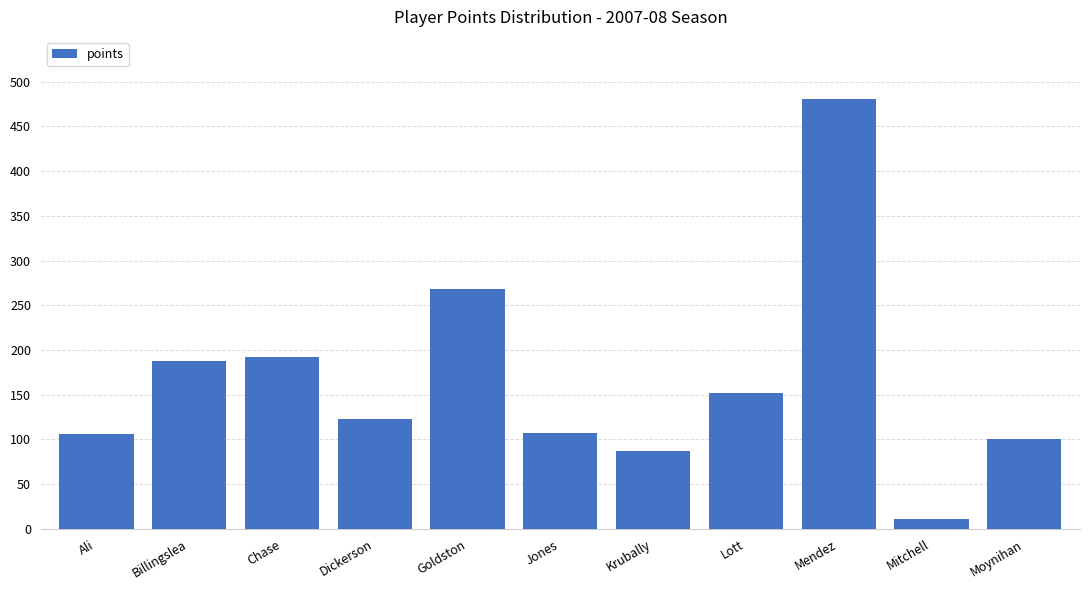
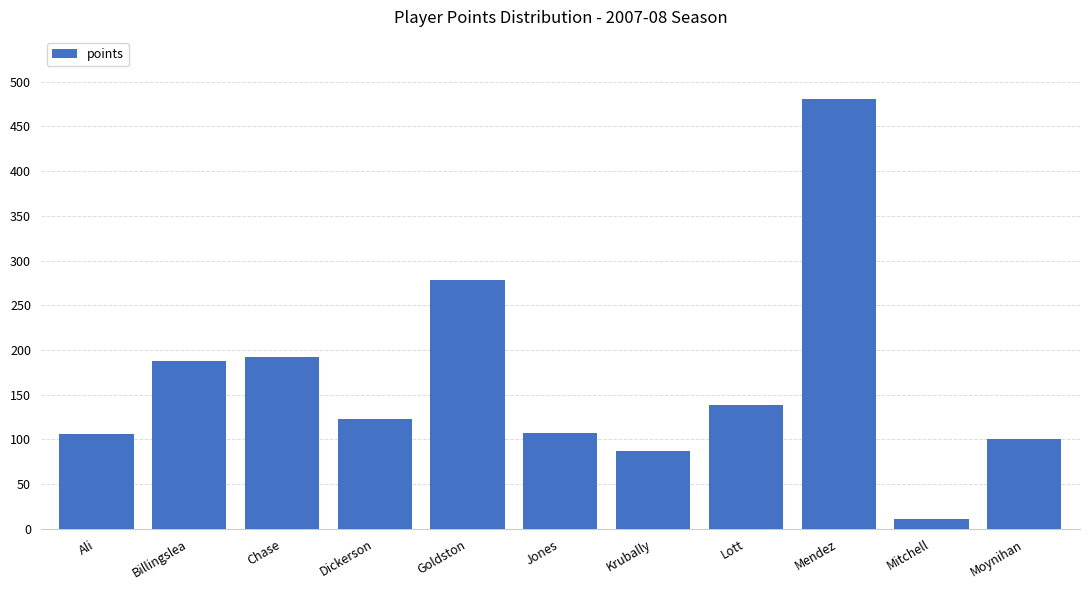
Goldston: 270 -> 280
Lott: 150 -> 140
